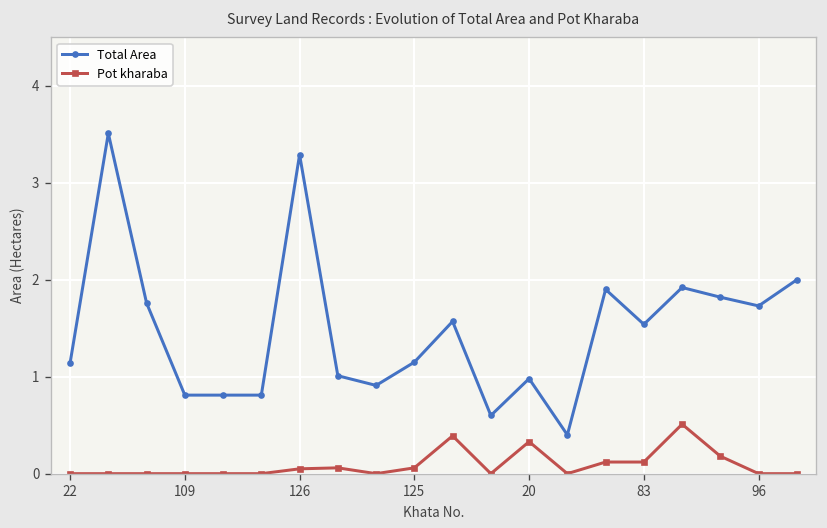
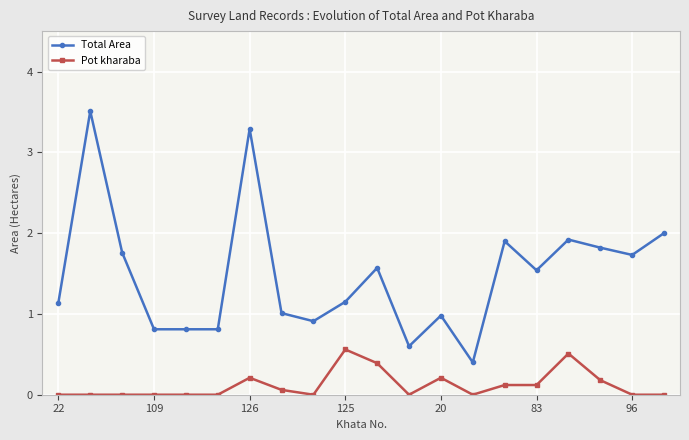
Pot kharaba, 126: 0.1 -> 0.2
Pot kharaba, 125: 0.1 -> 0.6
Pot kharaba, 20: 0.3 -> 0.2
